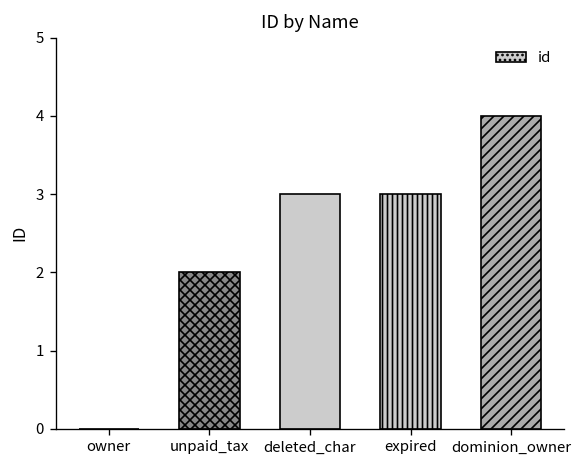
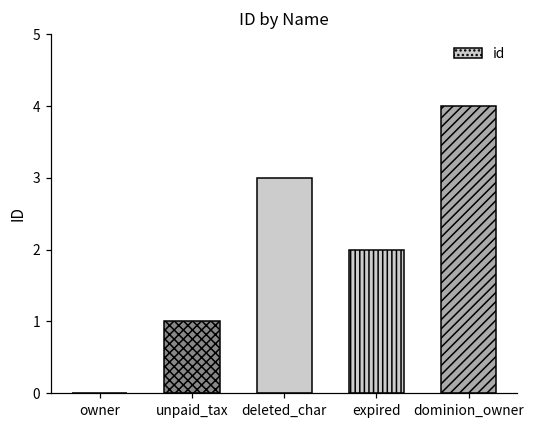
unpaid_tax: 2 -> 1
expired: 3 -> 2
